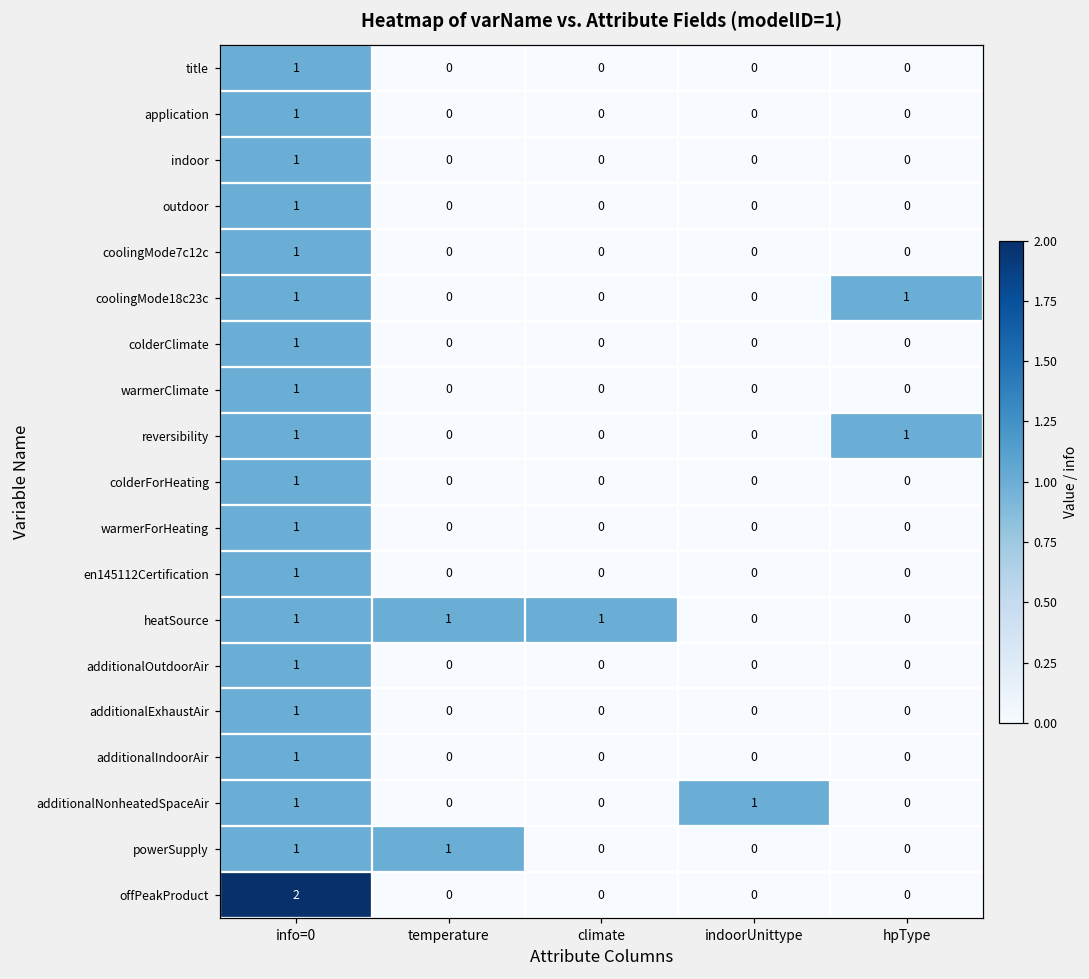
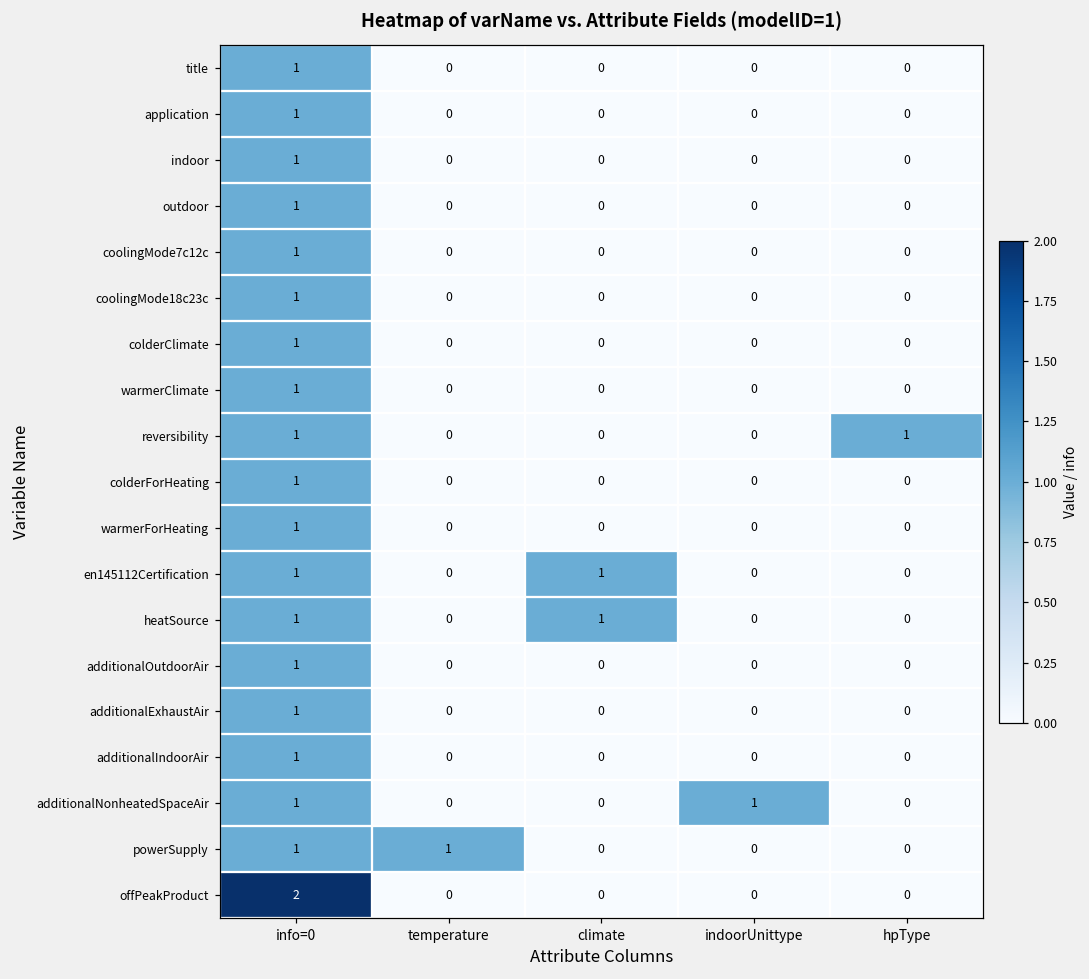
coolingMode18c23c, hpType: 1 -> 0
en145112Certification, climate: 0 -> 1
heatSource, temperature: 1 -> 0
